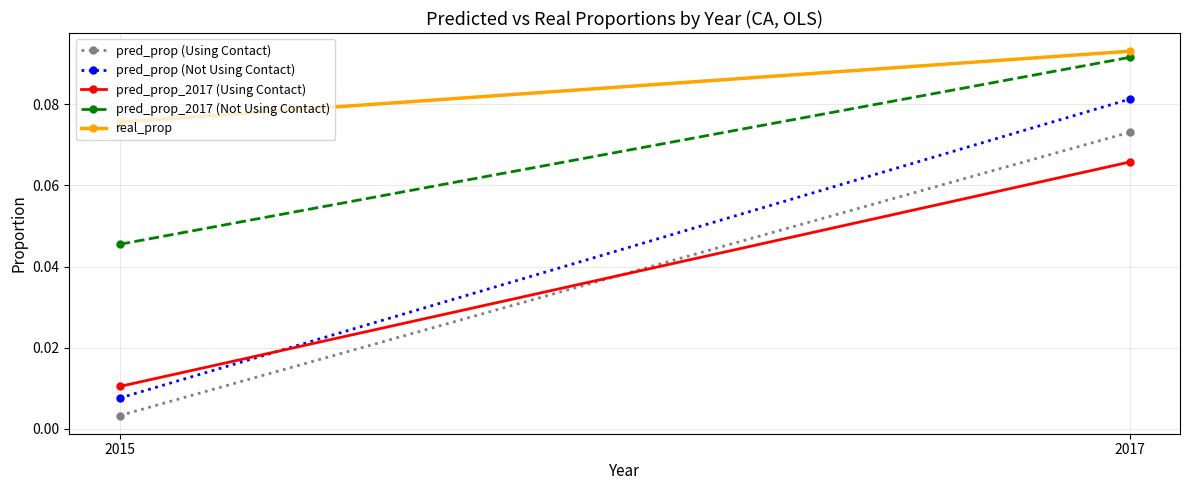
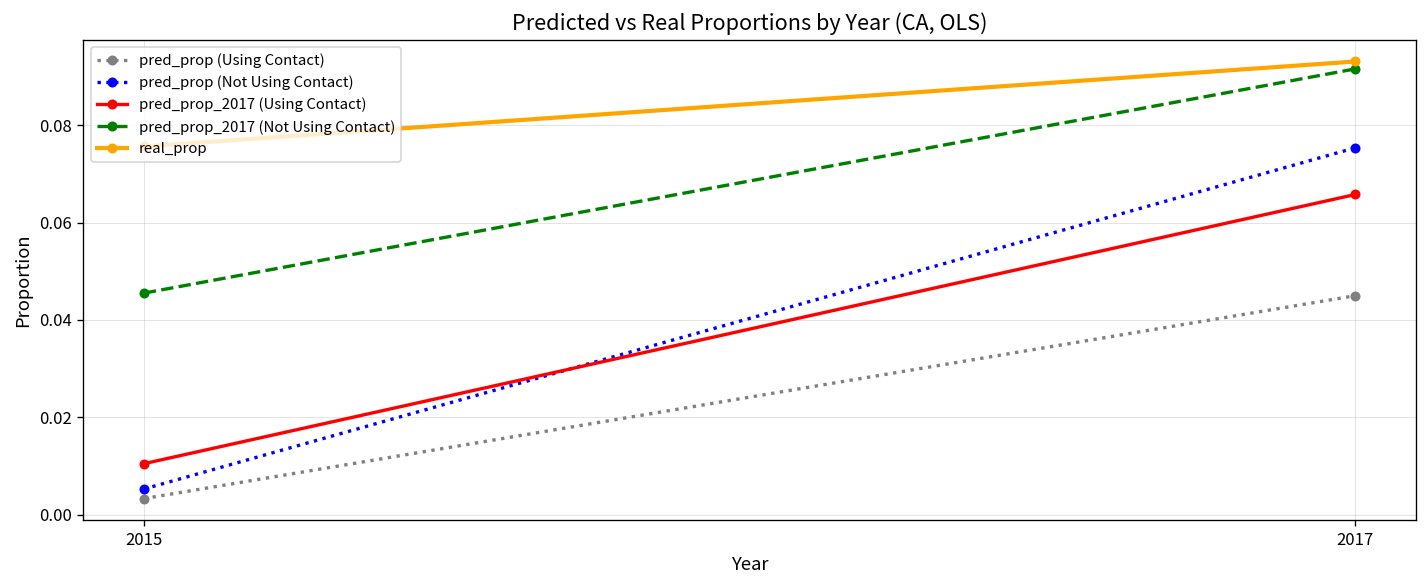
pred_prop (Not Using Contact), 2015: 0.008 -> 0.005
pred_prop (Using Contact), 2017: 0.073 -> 0.045
pred_prop (Not Using Contact), 2017: 0.081 -> 0.075
